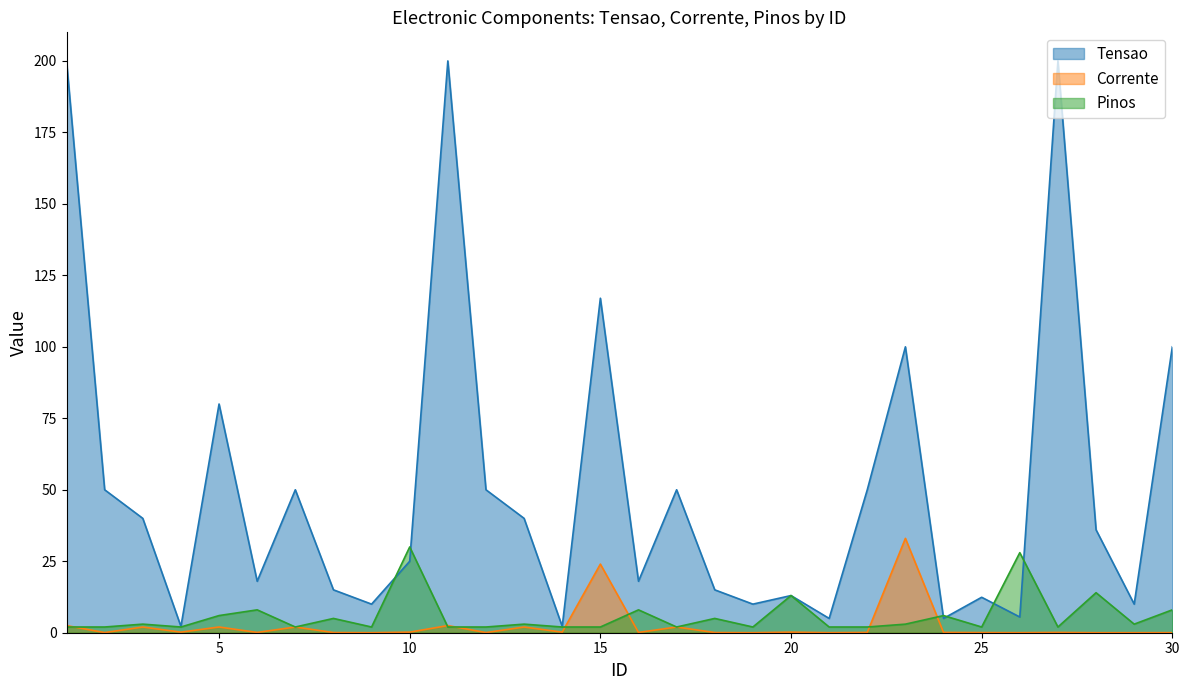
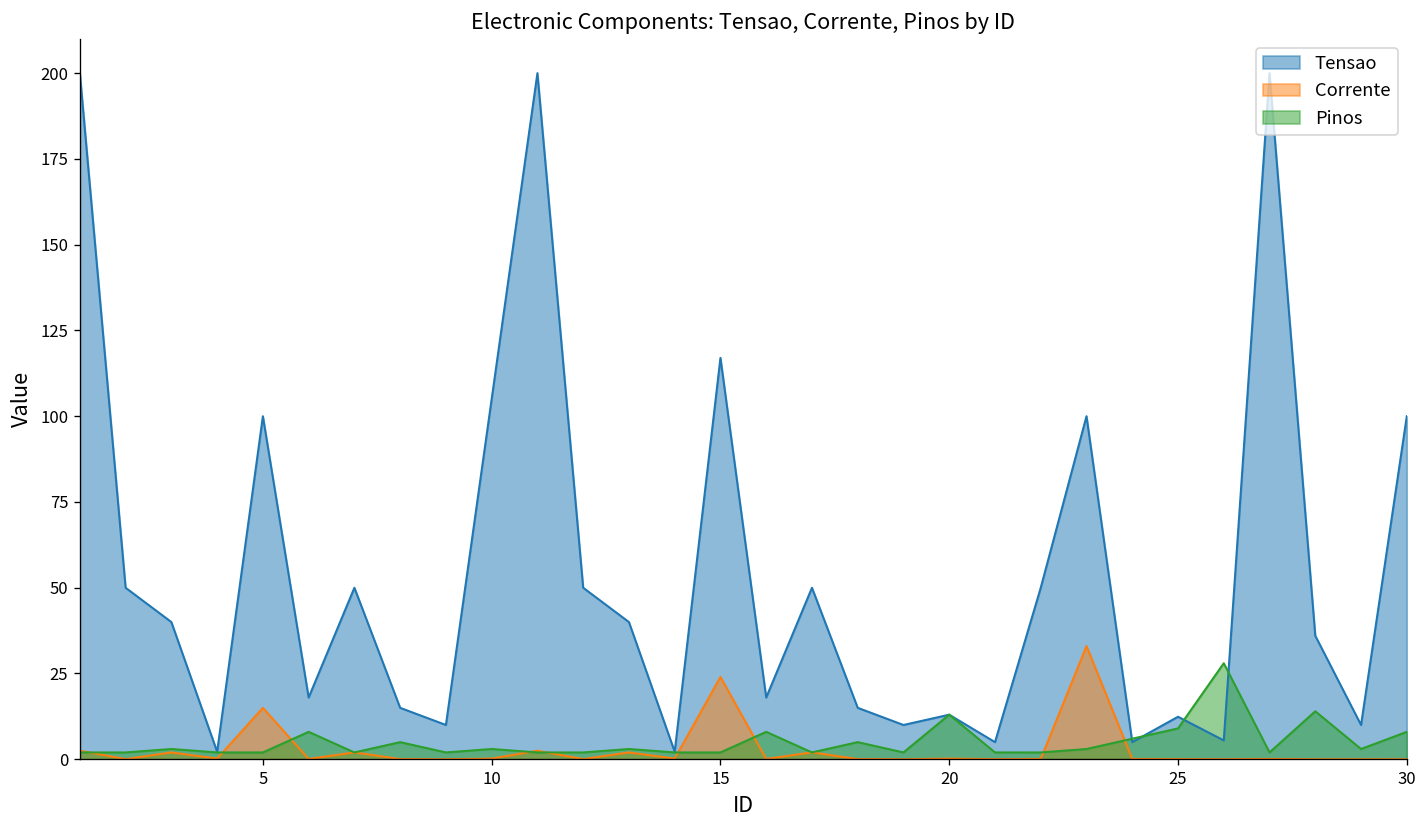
Tensao, 5: 80 -> 100
Corrente, 5: 2 -> 15
Pinos, 5: 6 -> 2
Tensao, 10: 25 -> 105
Pinos, 10: 30 -> 3
Pinos, 25: 2 -> 9
